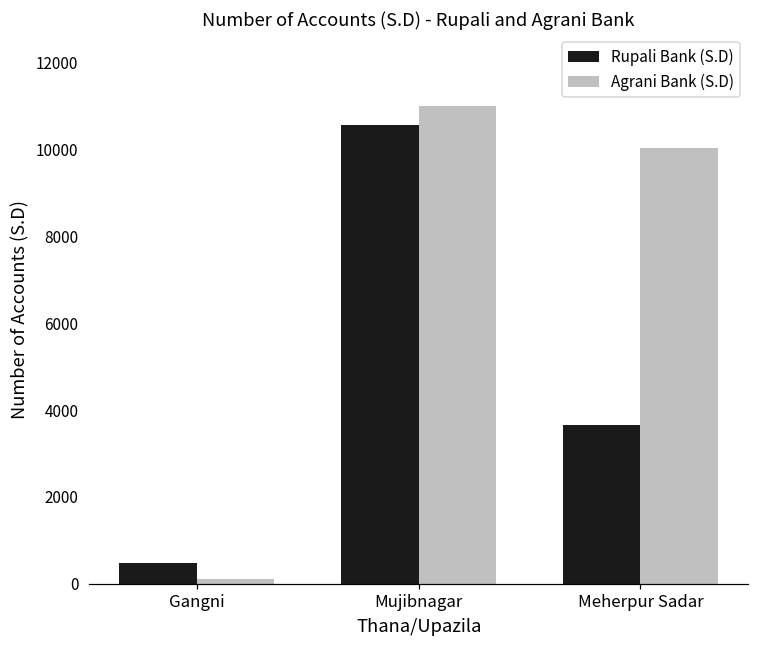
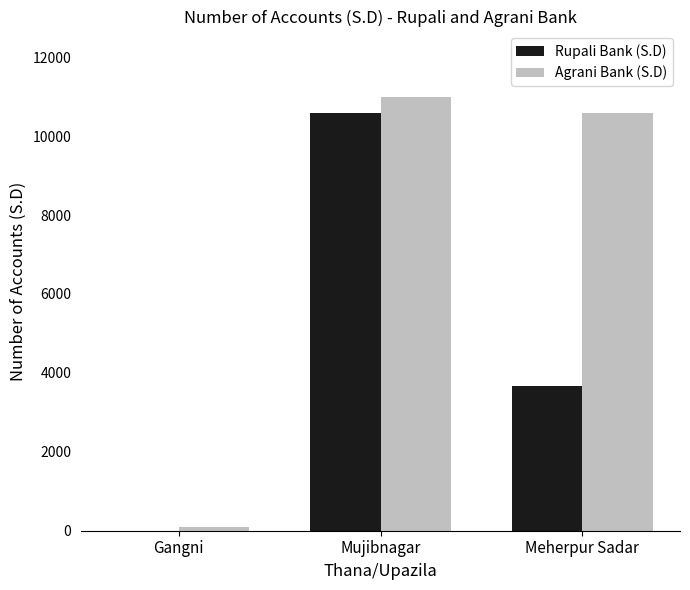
Rupali Bank (S.D), Gangni: 500 -> 0
Agrani Bank (S.D), Meherpur Sadar: 10000 -> 10600
